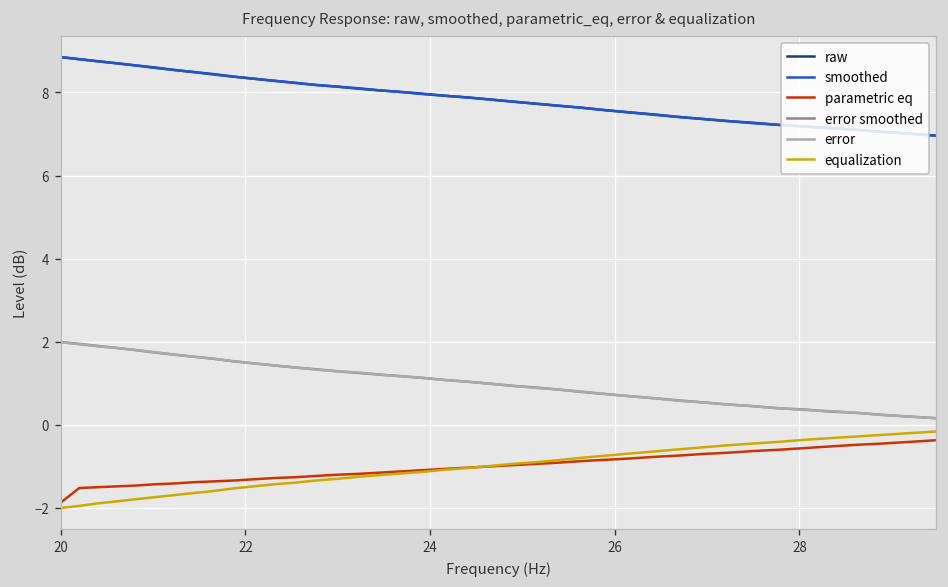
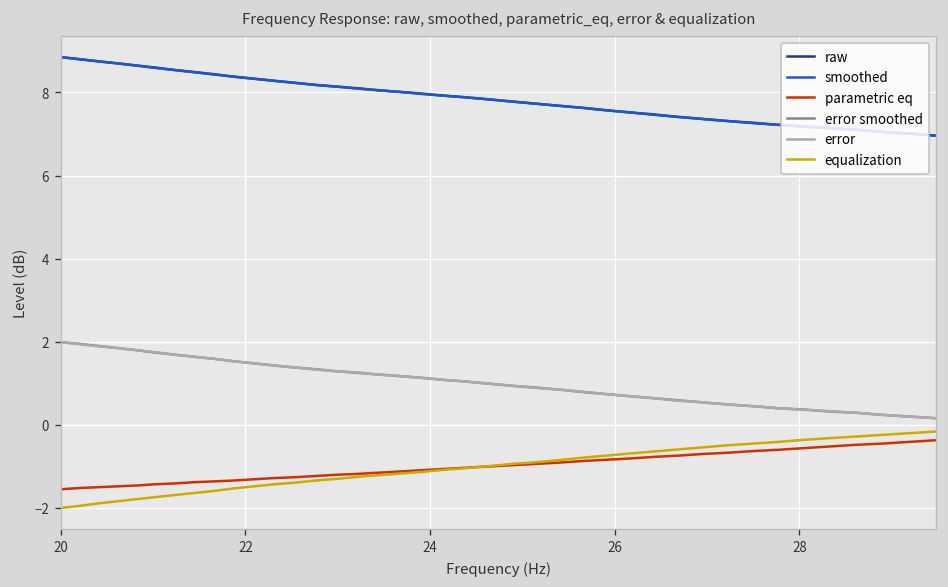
parametric eq, 20: -1.9 -> -1.6
